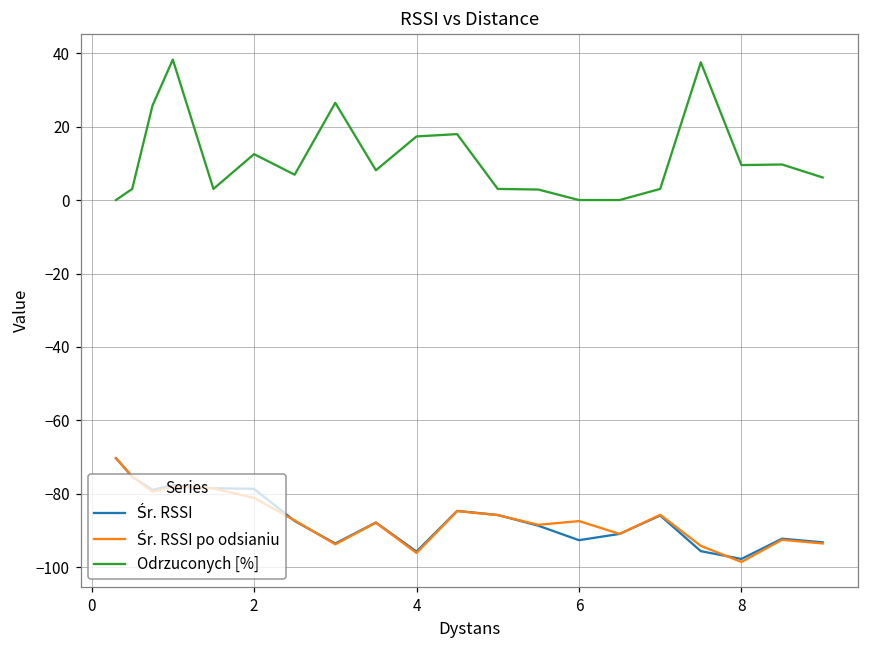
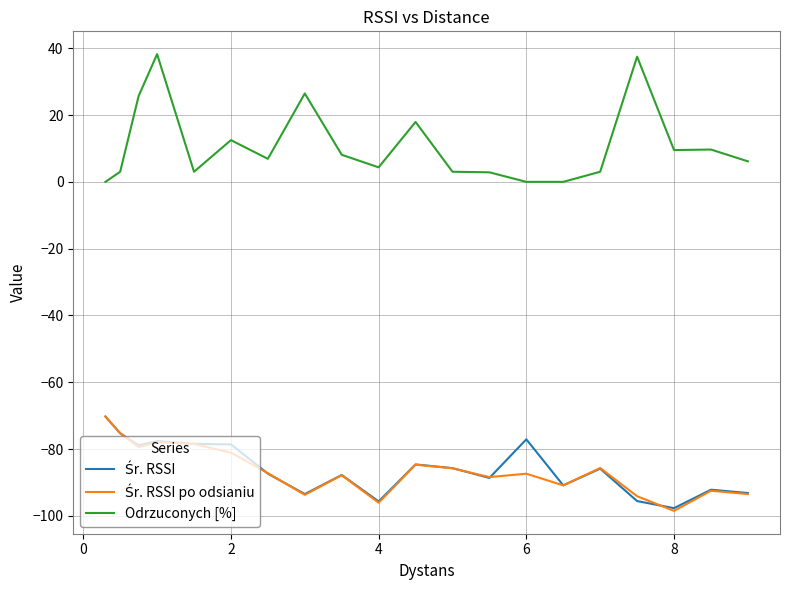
Odrzuconych [%], 4: 17 -> 4
Śr. RSSI, 6: -93 -> -77
